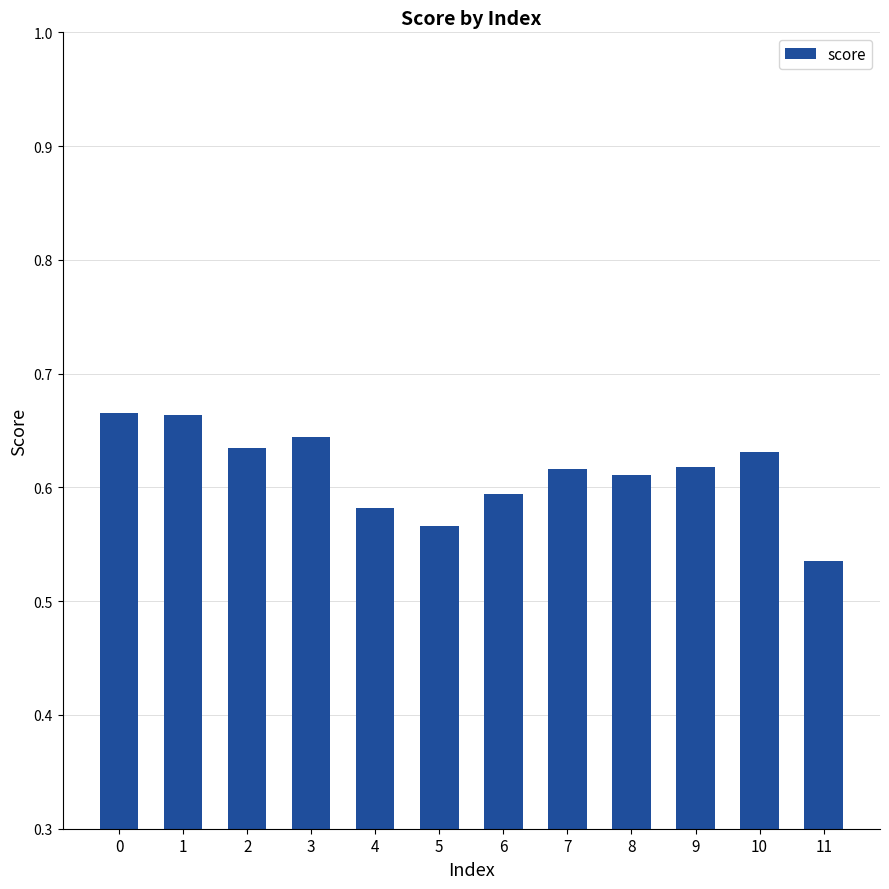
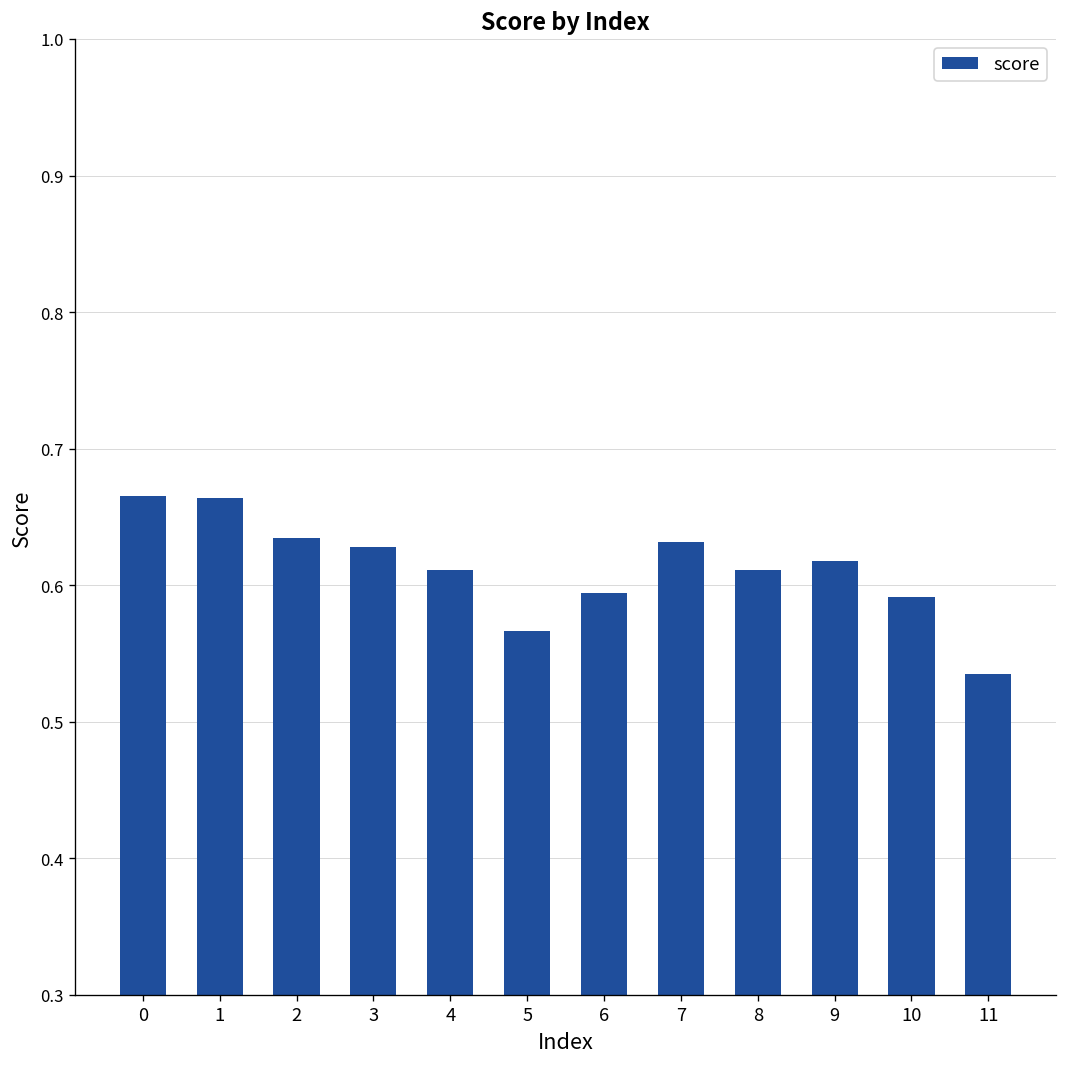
3: 0.644 -> 0.628
4: 0.582 -> 0.611
7: 0.616 -> 0.631
10: 0.631 -> 0.591
